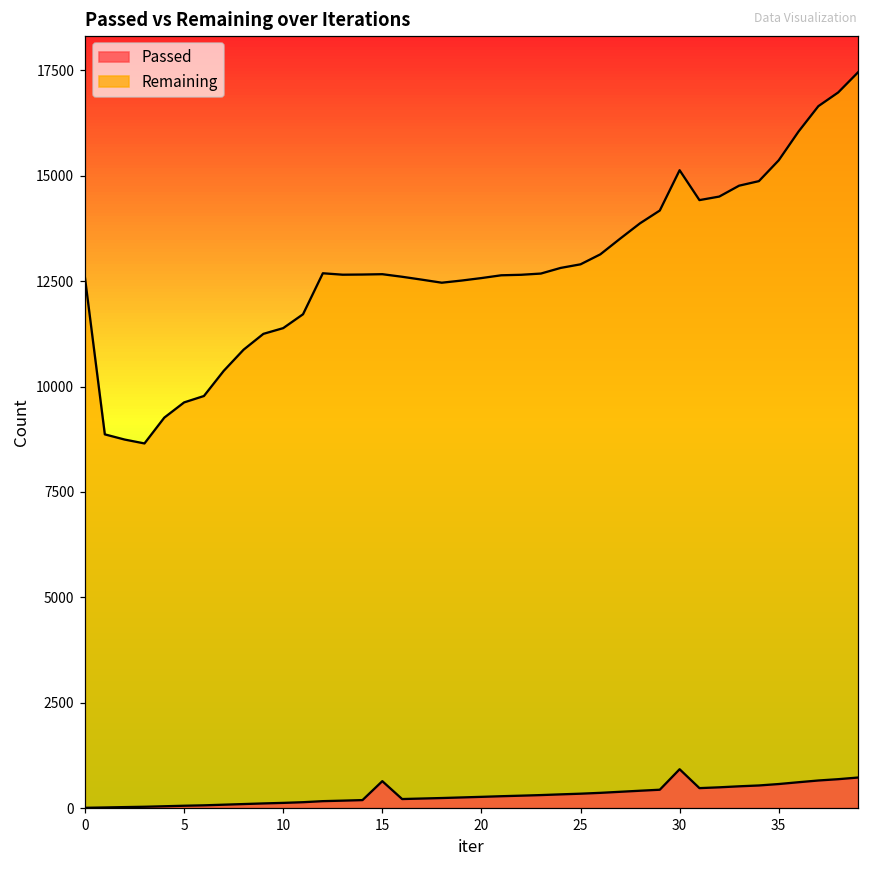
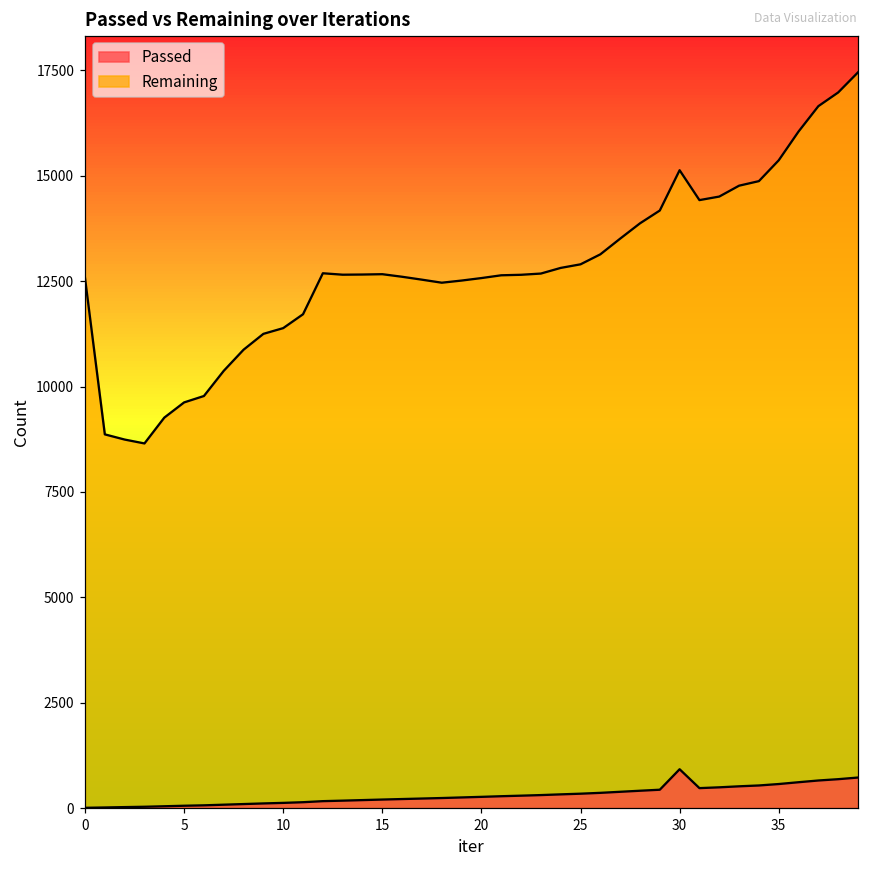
Passed, 15: 600 -> 200
